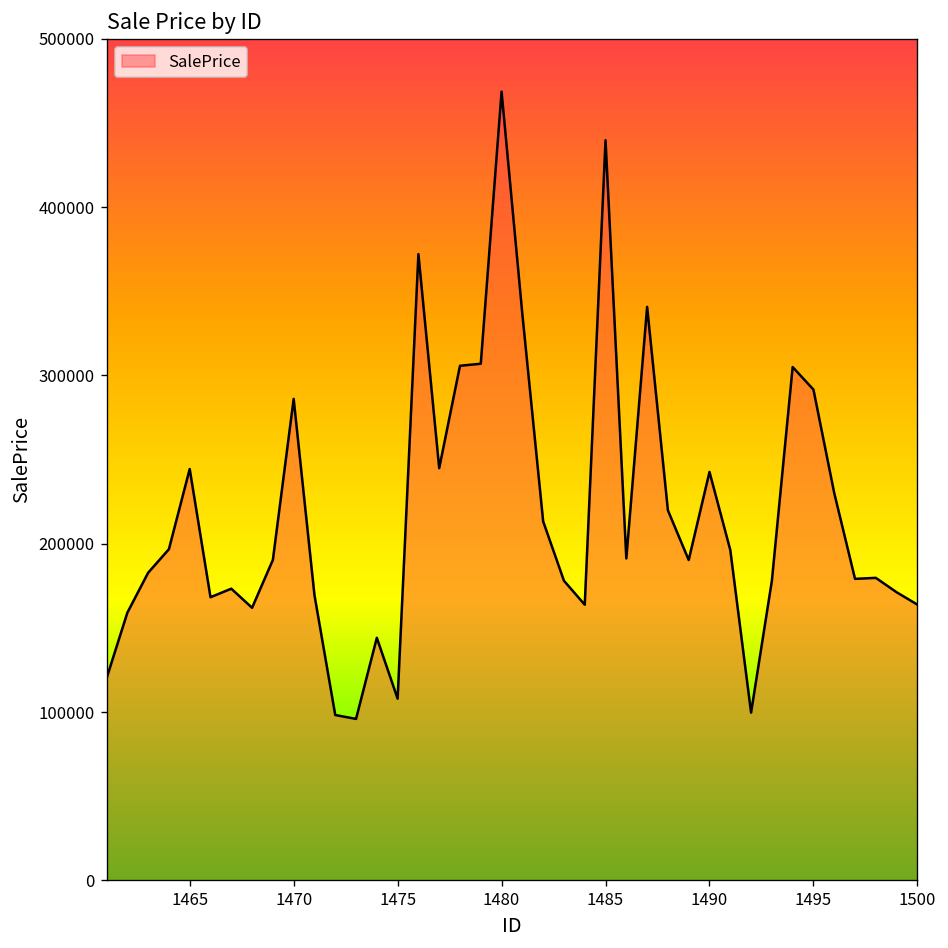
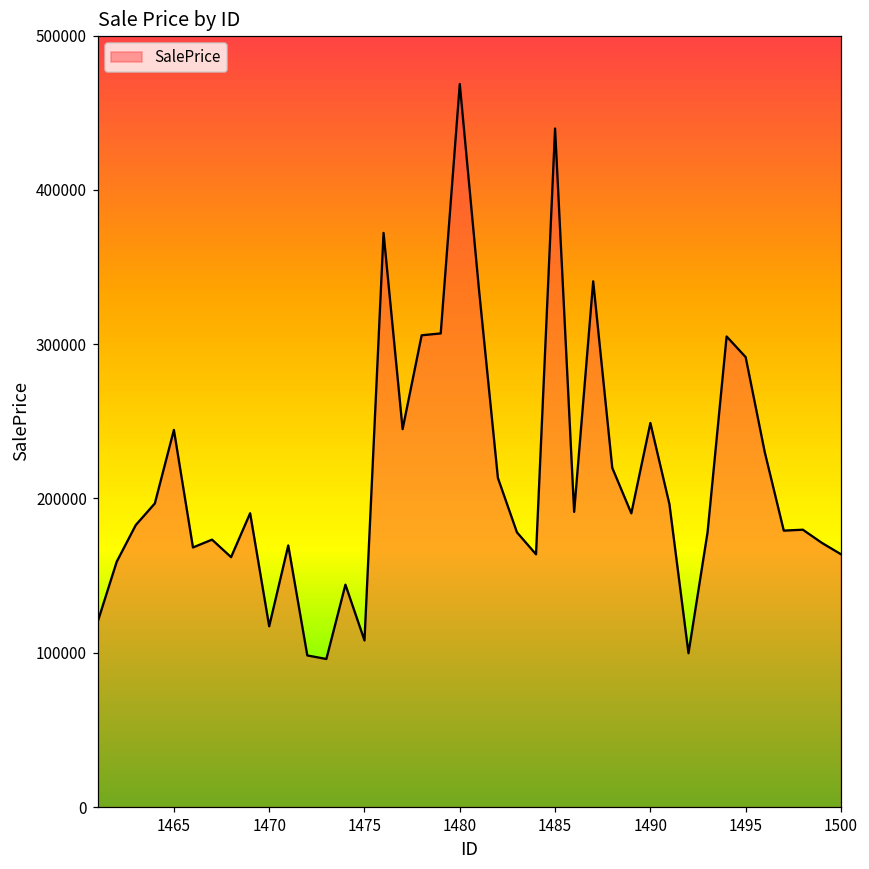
1470: 286000 -> 117000
1490: 243000 -> 249000
